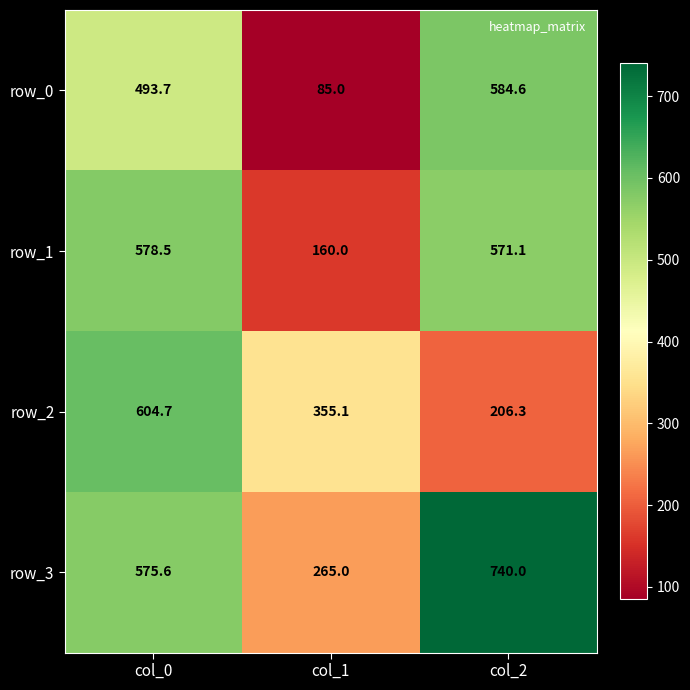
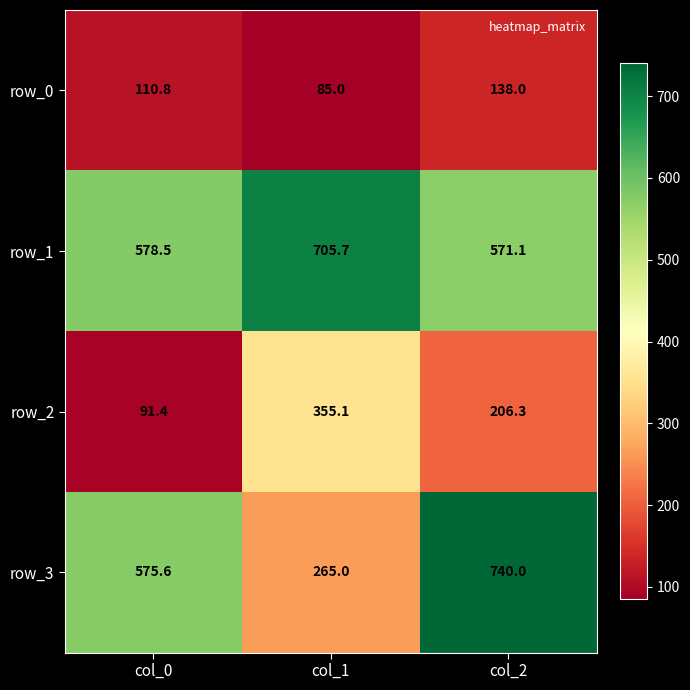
row_0, col_0: 493.7 -> 110.8
row_0, col_2: 584.6 -> 138.0
row_1, col_1: 160.0 -> 705.7
row_2, col_0: 604.7 -> 91.4
